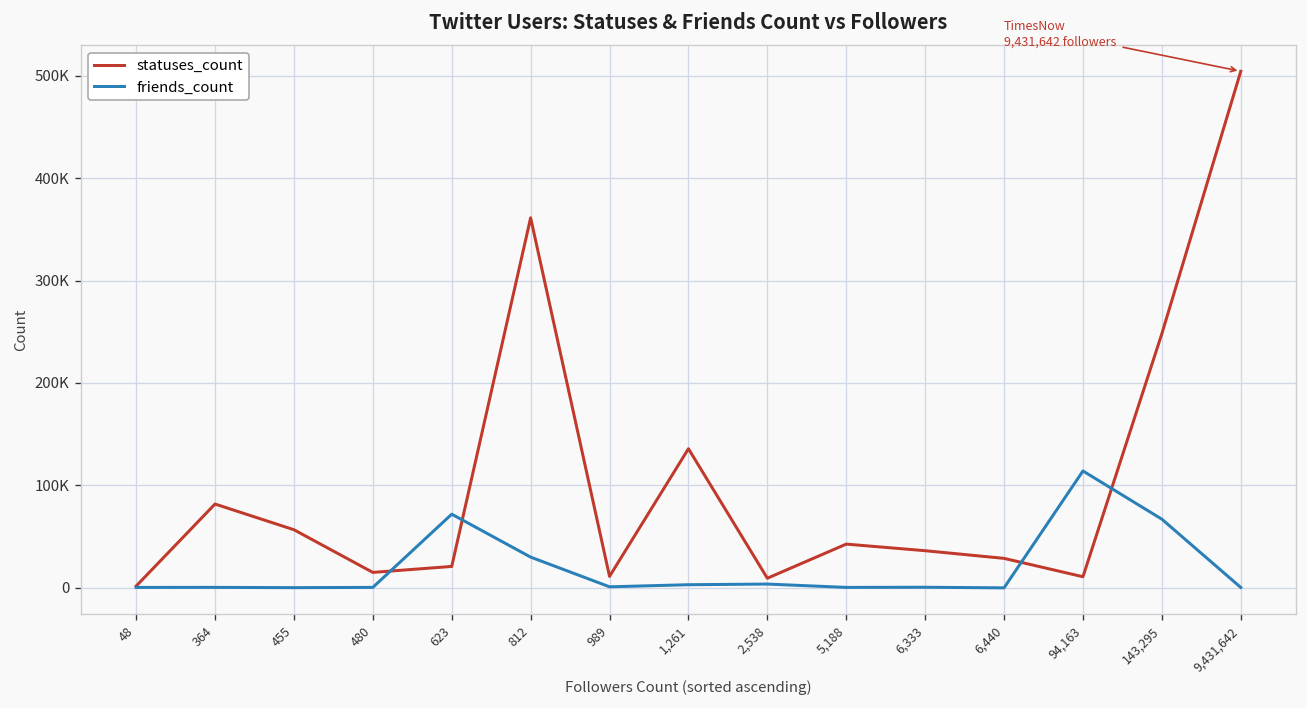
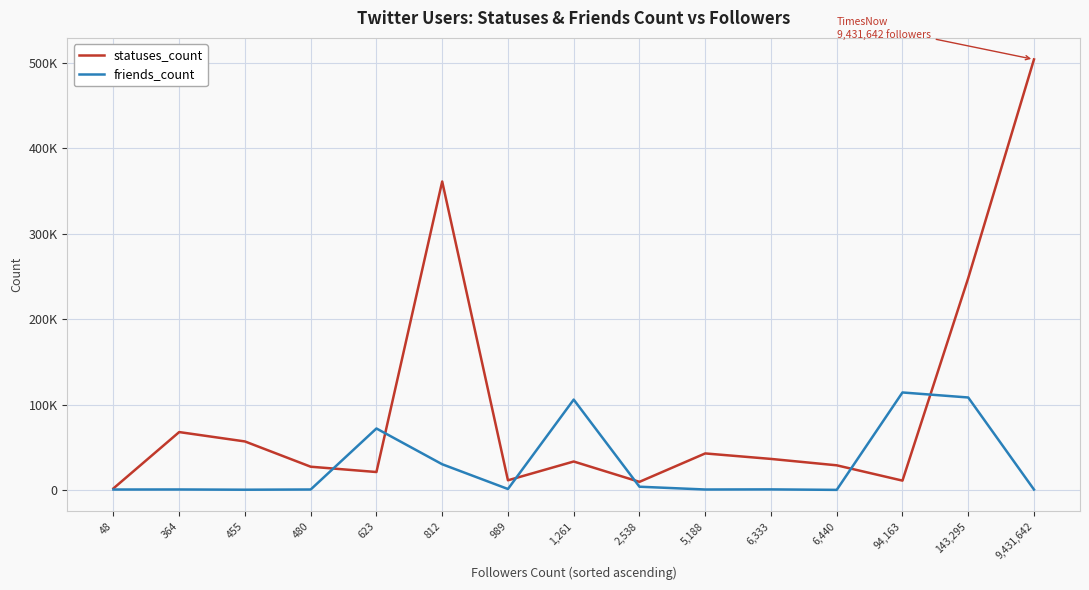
statuses_count, 364: 80000 -> 70000
statuses_count, 480: 20000 -> 30000
statuses_count, 1,261: 140000 -> 30000
friends_count, 1,261: 0 -> 110000
friends_count, 143,295: 70000 -> 110000
